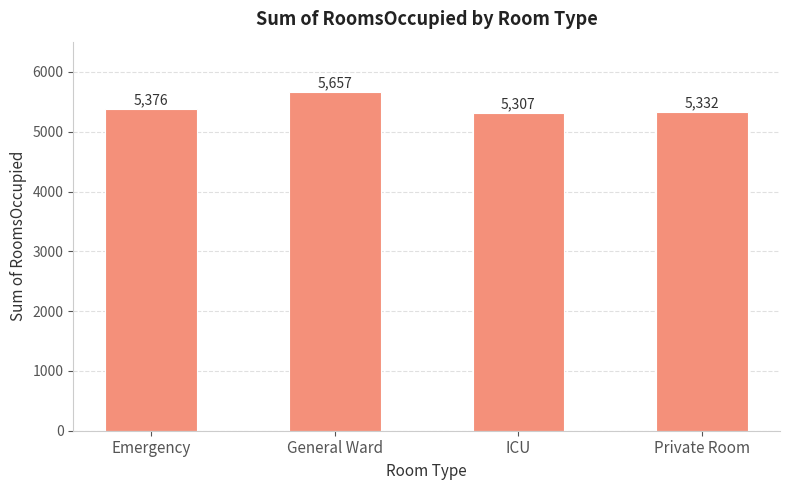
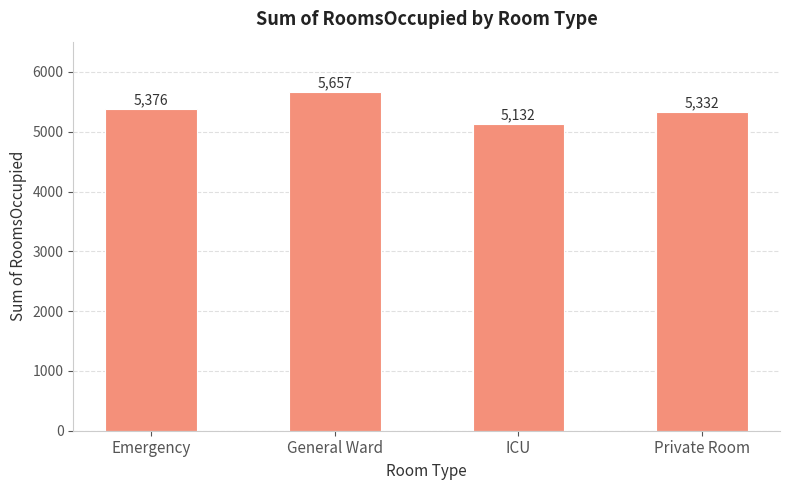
ICU: 5,307 -> 5,132
